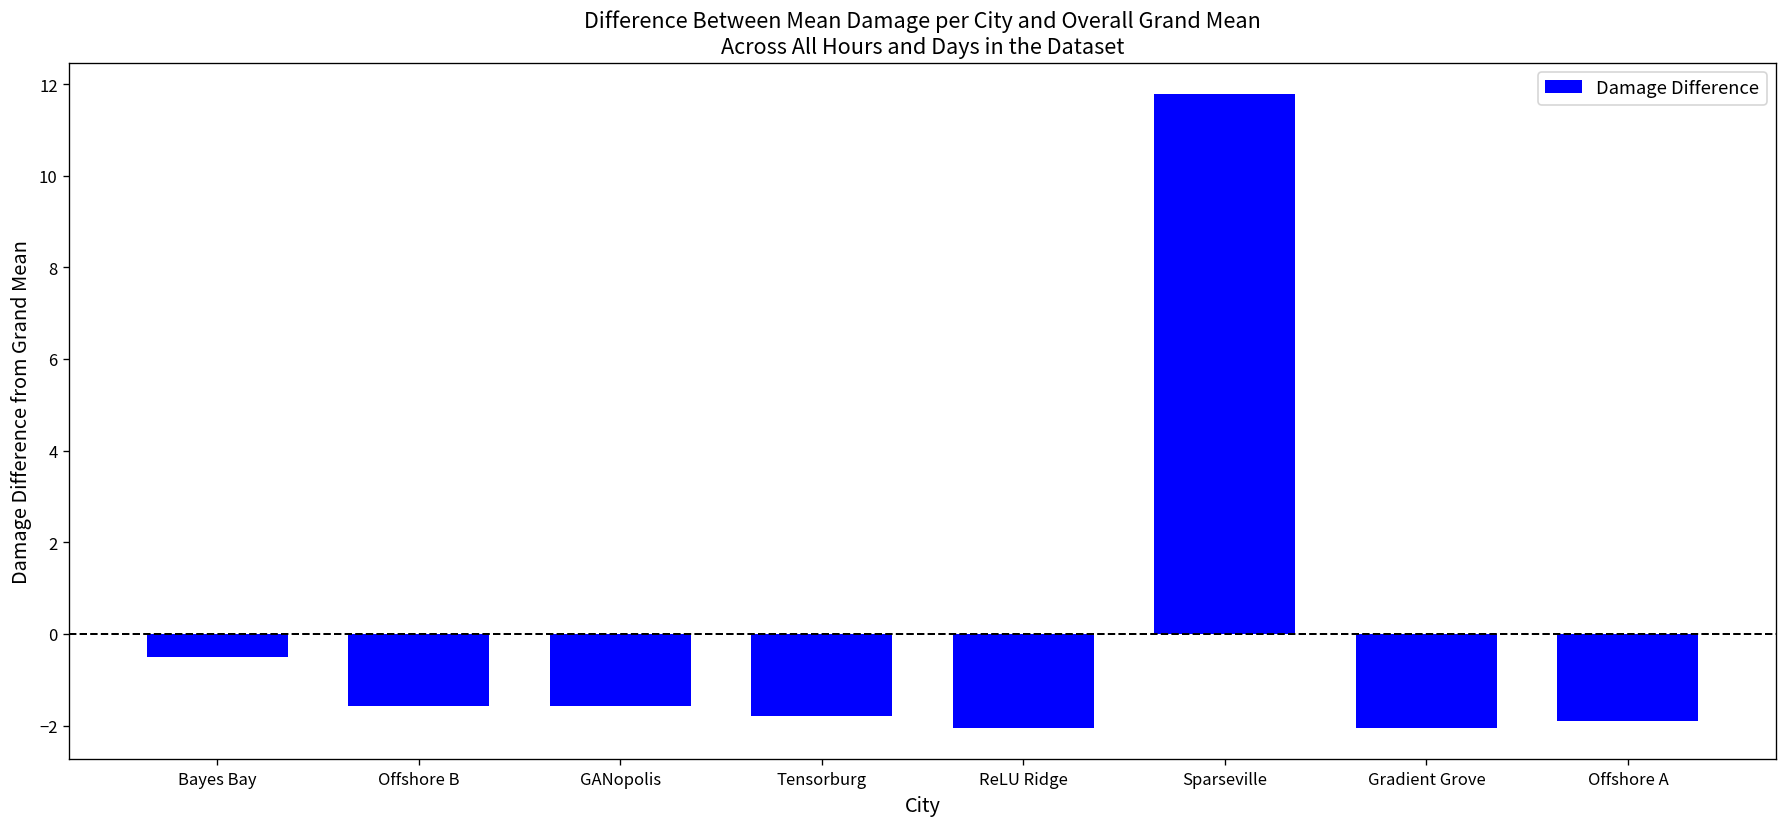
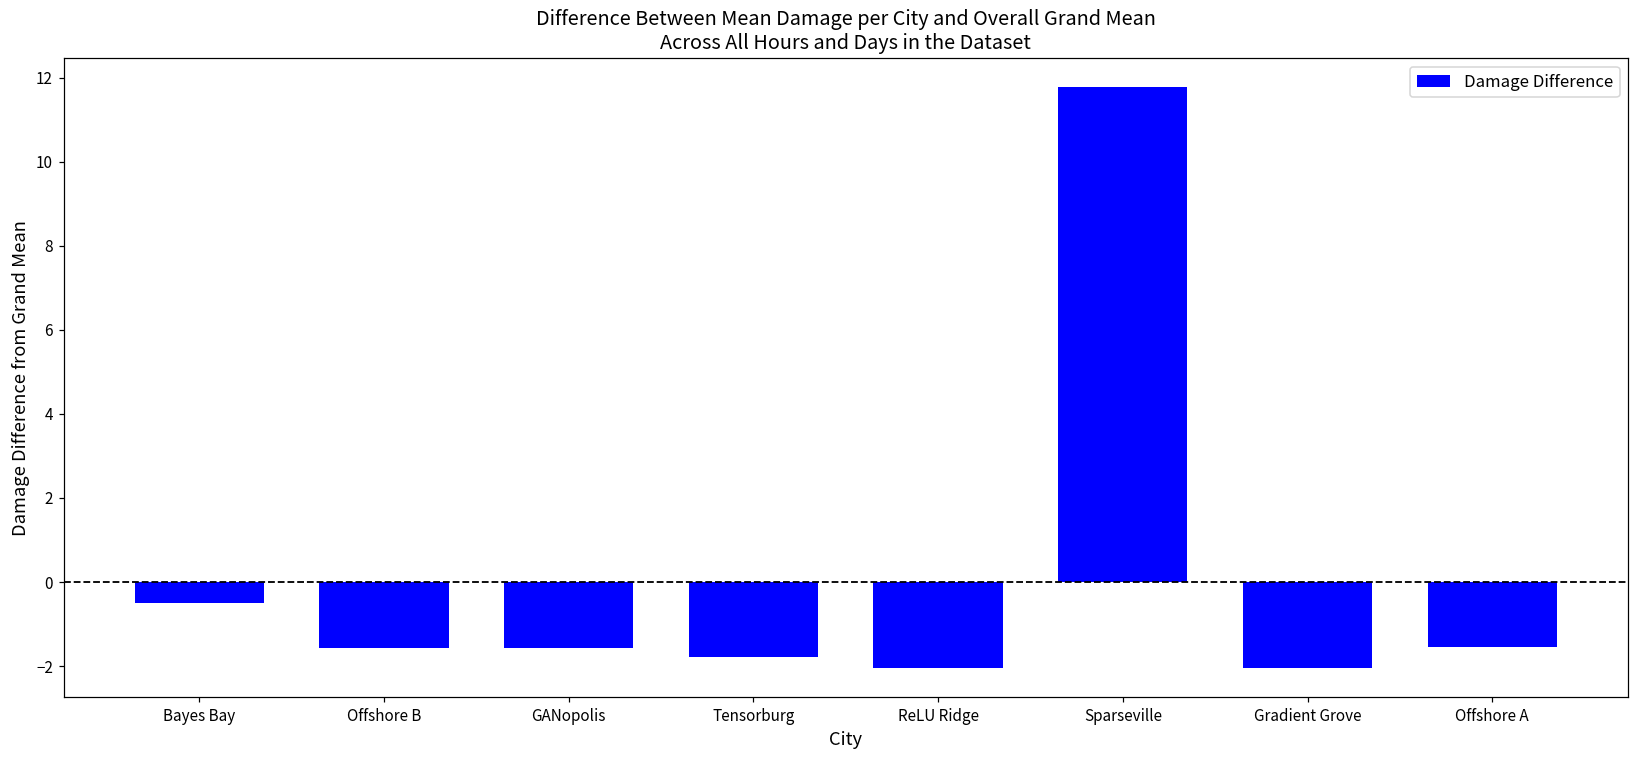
Offshore A: -1.9 -> -1.5
